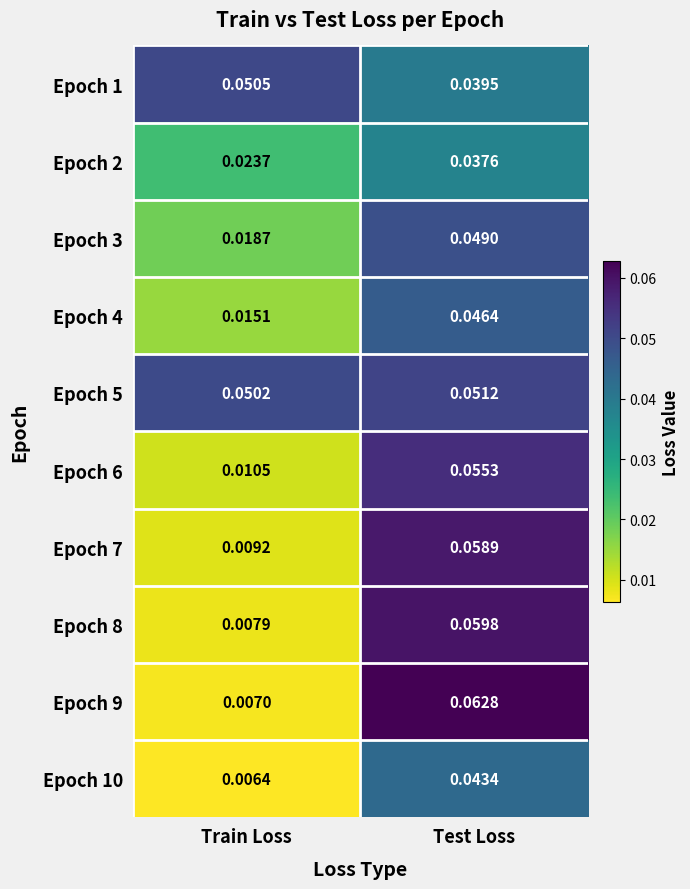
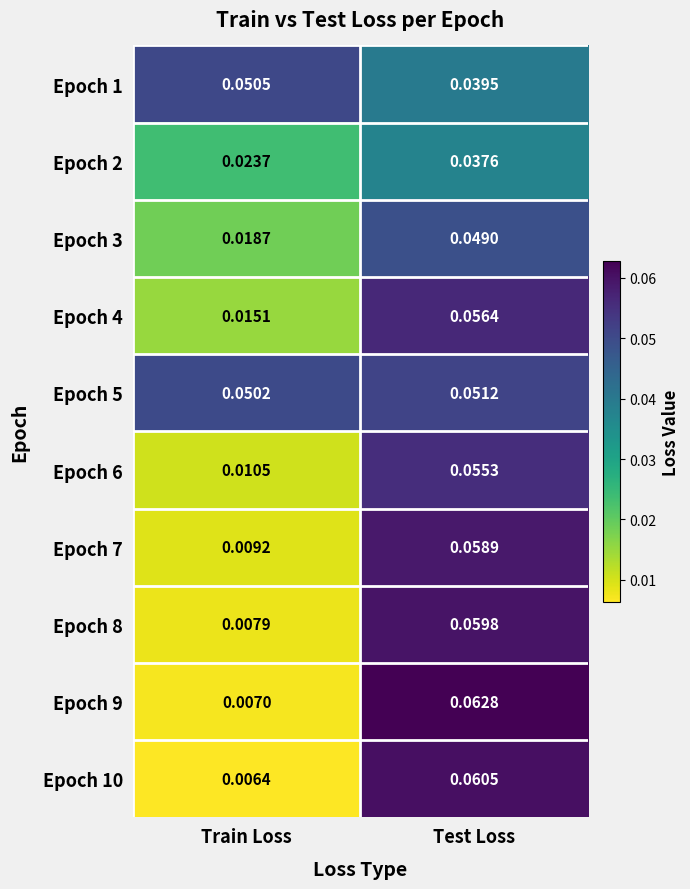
Epoch 4, Test Loss: 0.0464 -> 0.0564
Epoch 10, Test Loss: 0.0434 -> 0.0605
